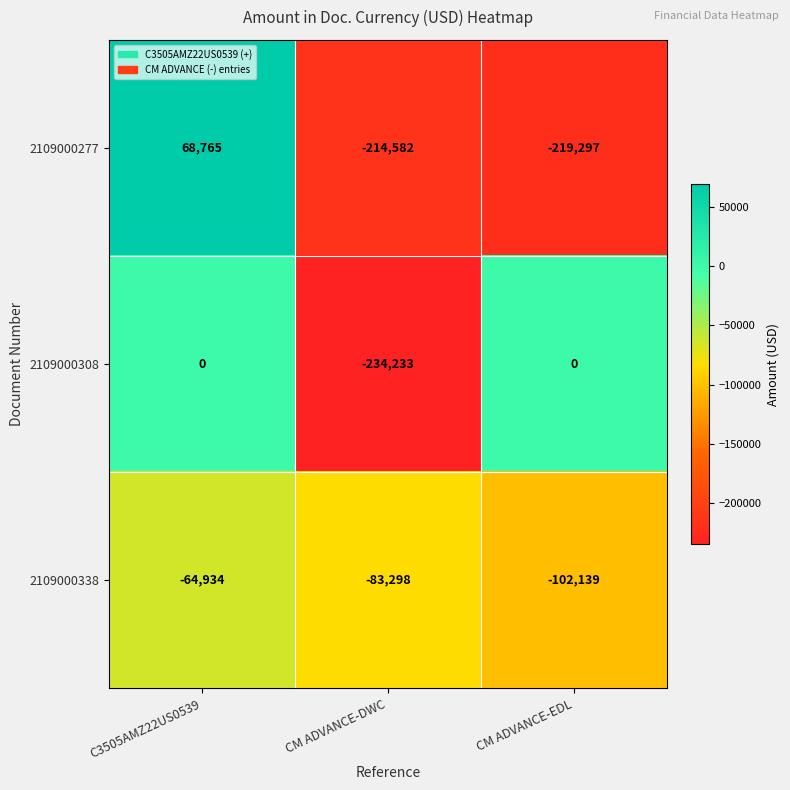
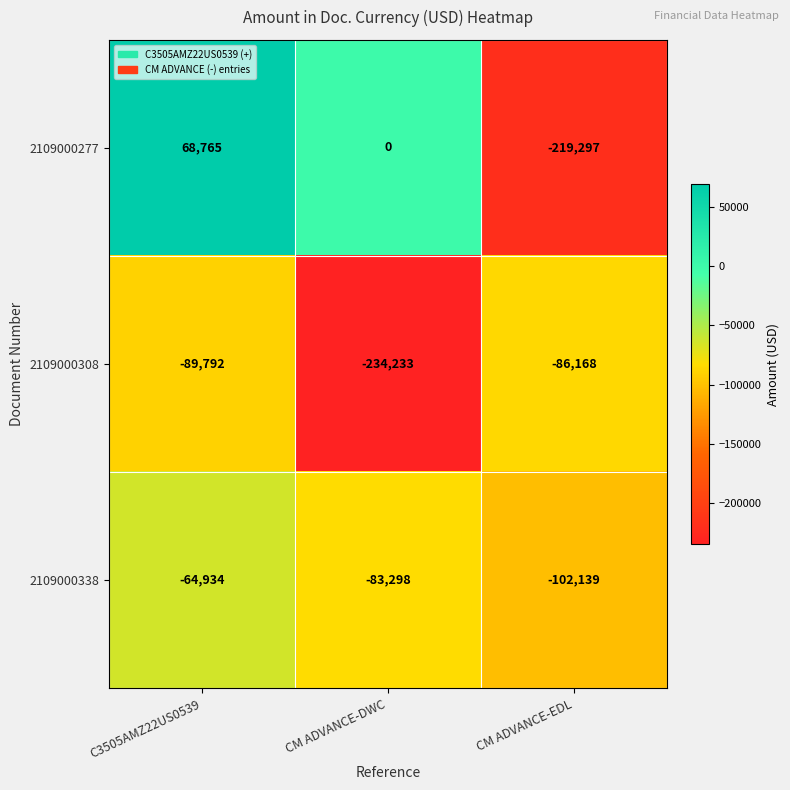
2109000277, CM ADVANCE-DWC: -214,582 -> 0
2109000308, C3505AMZ22US0539: 0 -> -89,792
2109000308, CM ADVANCE-EDL: 0 -> -86,168
